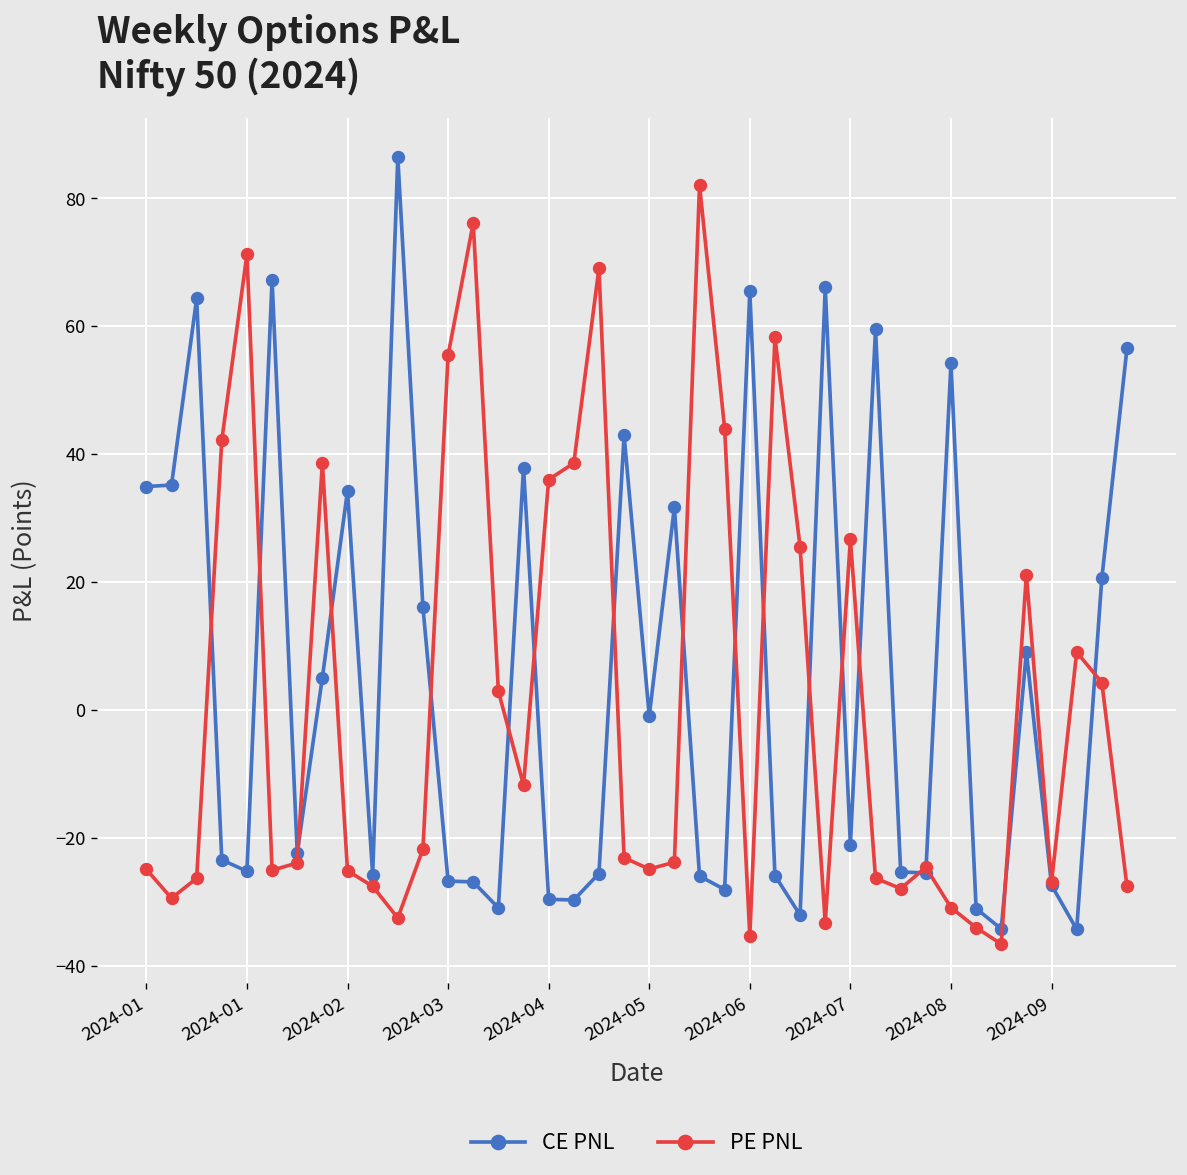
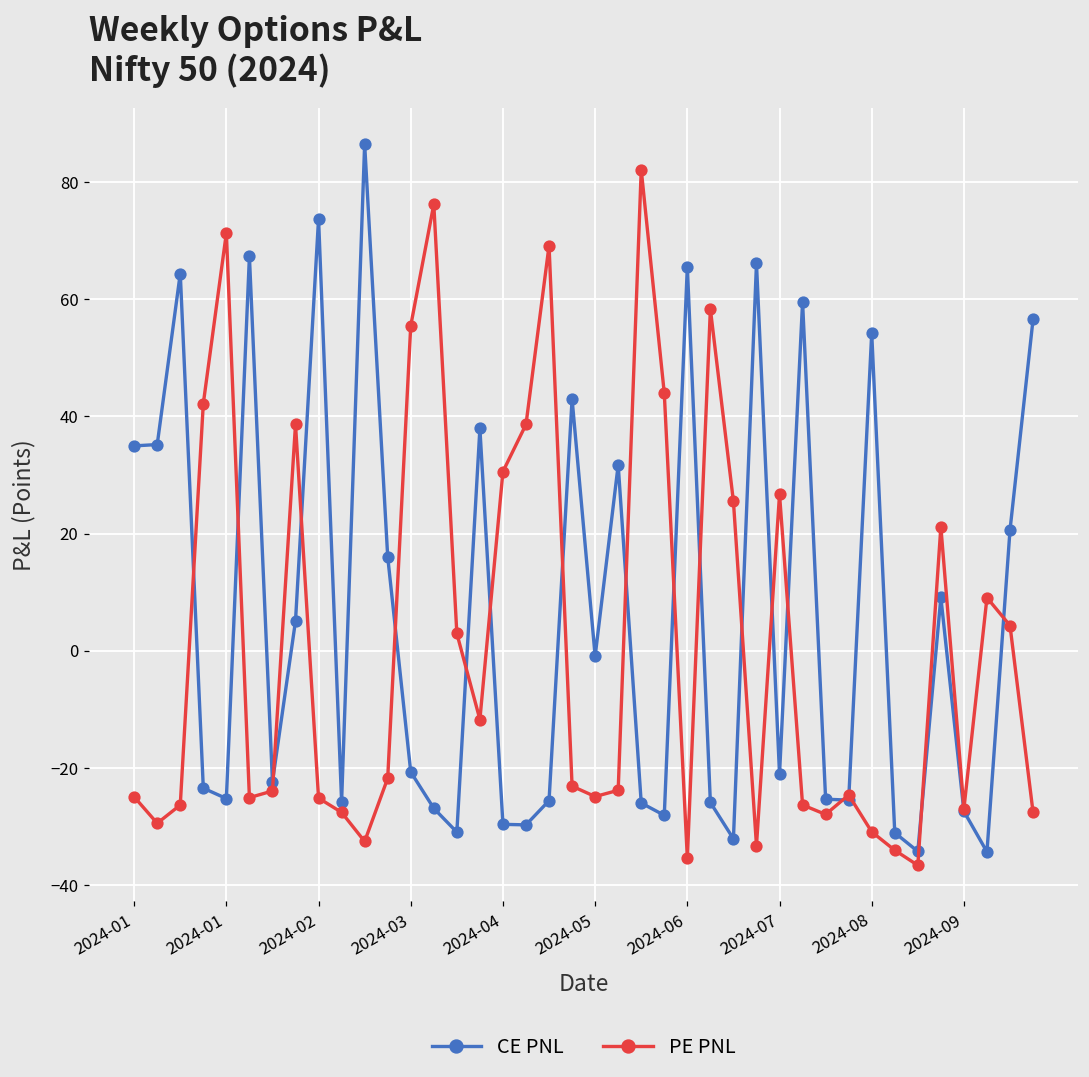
CE PNL, 2024-02: 34 -> 74
CE PNL, 2024-03: -27 -> -21
PE PNL, 2024-04: 36 -> 31
